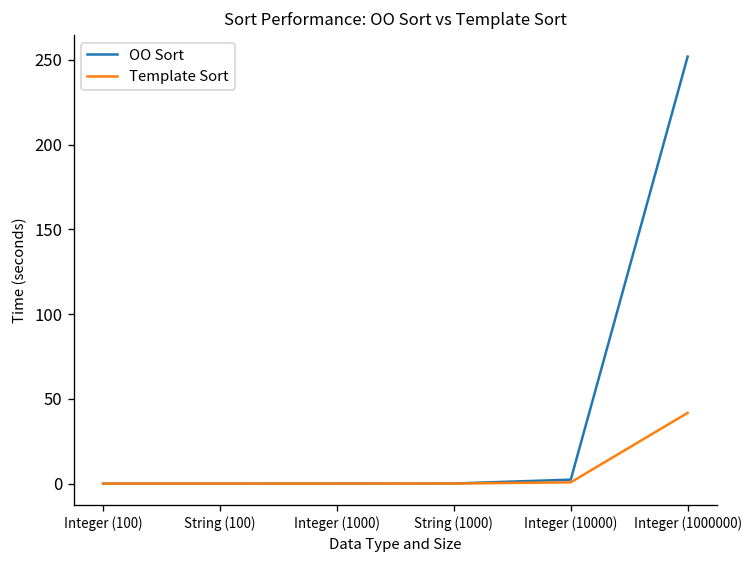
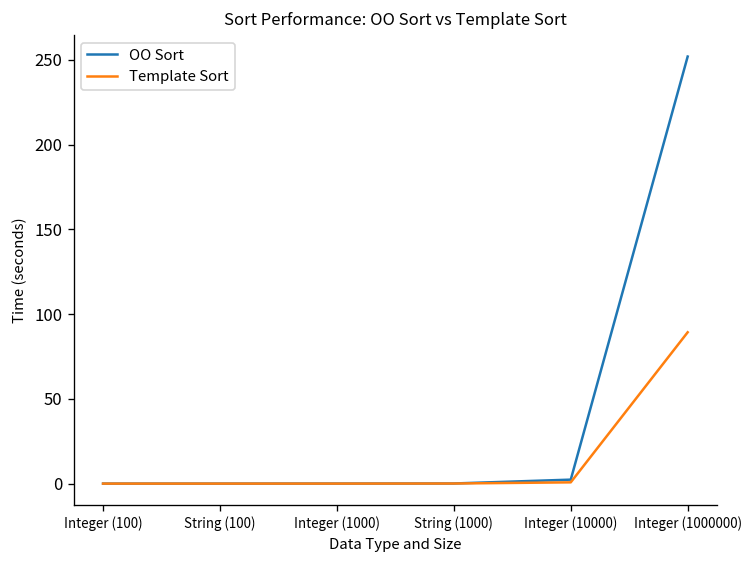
Template Sort, Integer (1000000): 42 -> 89
